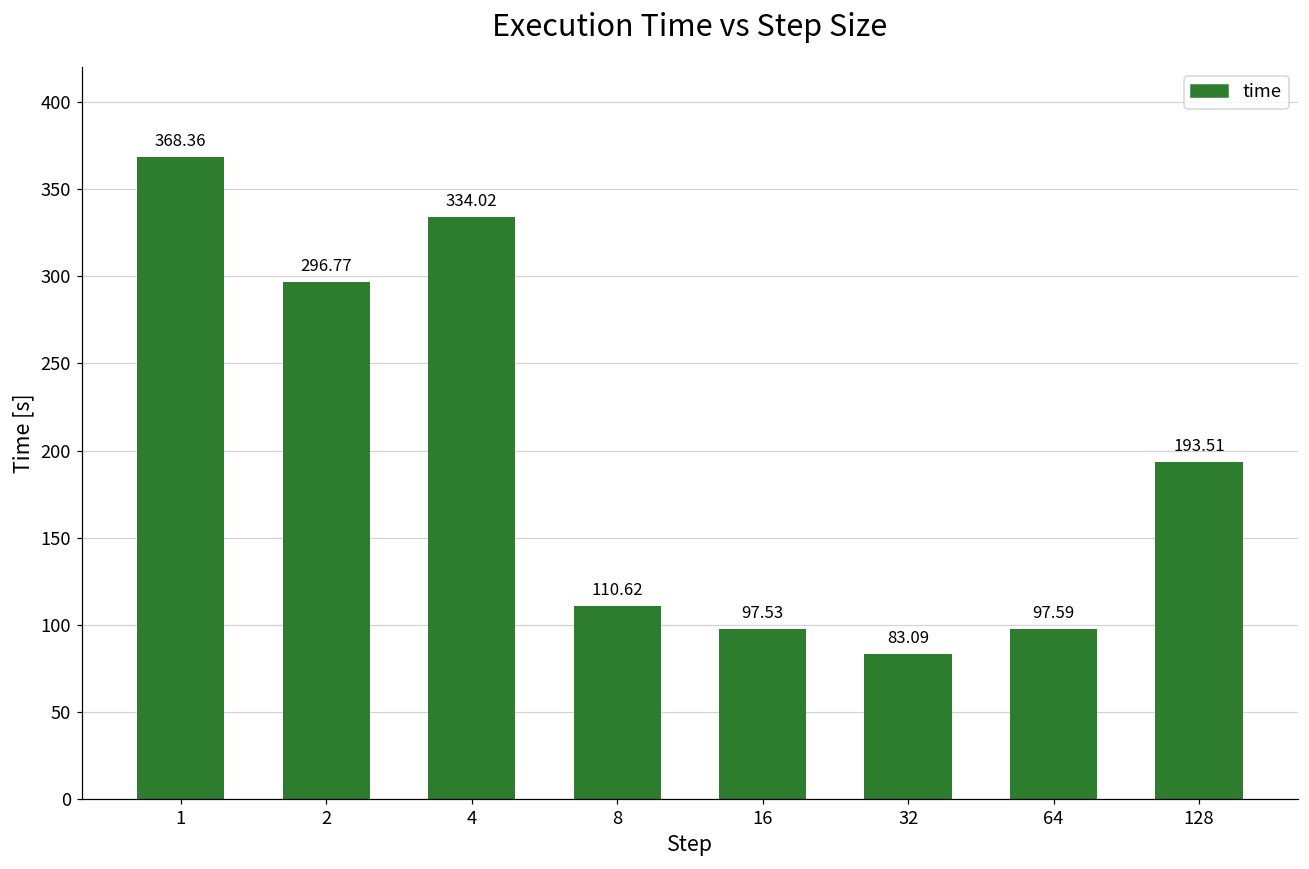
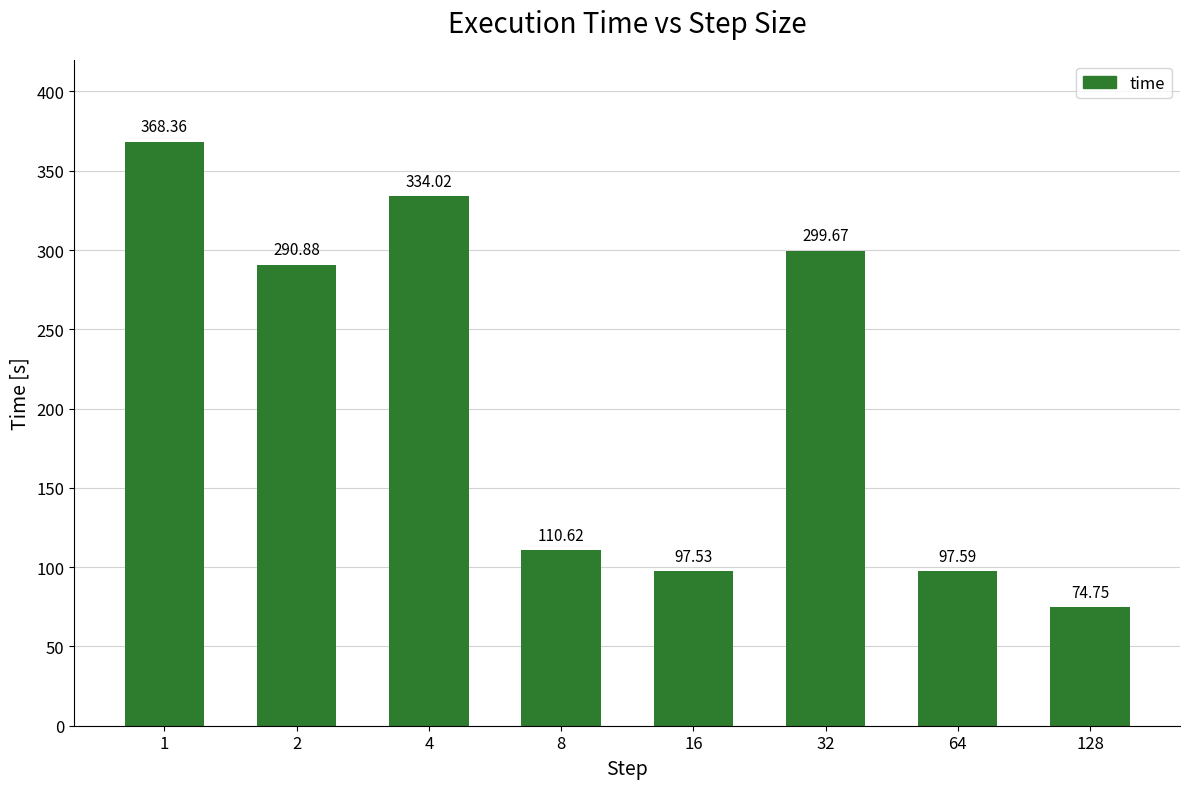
2: 296.77 -> 290.88
32: 83.09 -> 299.67
128: 193.51 -> 74.75
